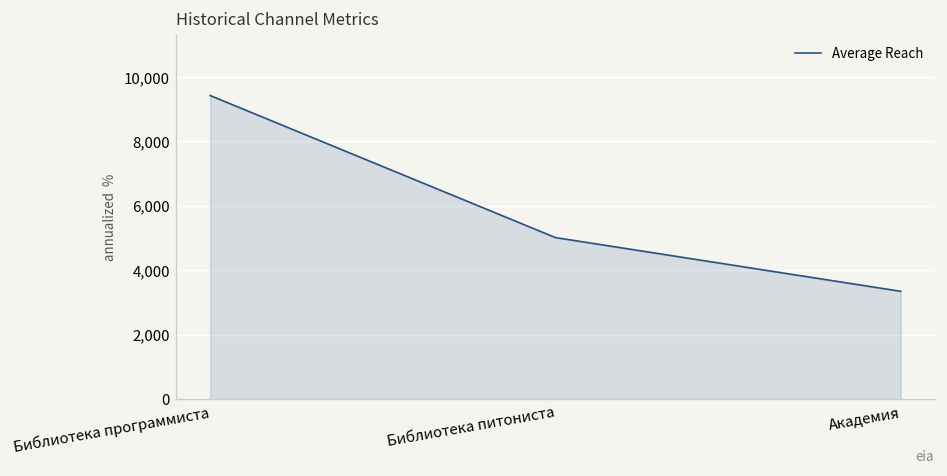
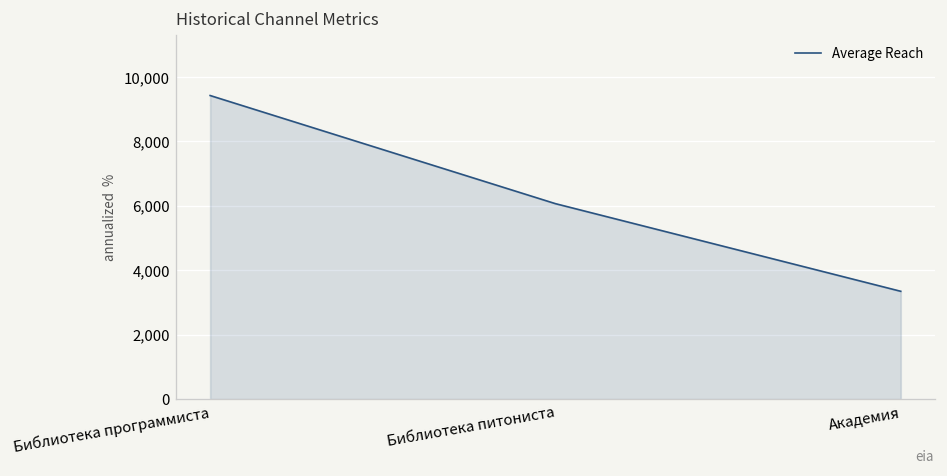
Библиотека питониста: 5,000 -> 6,100
